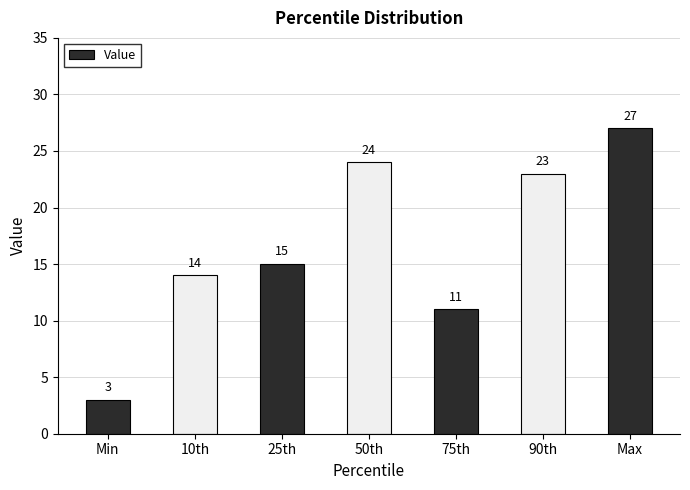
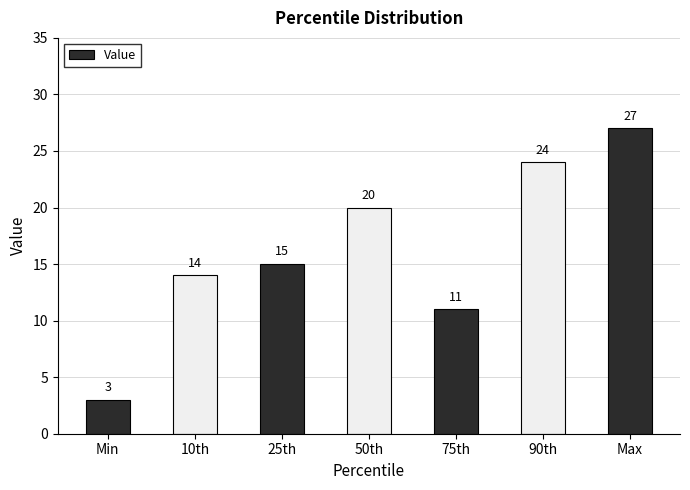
50th: 24 -> 20
90th: 23 -> 24
